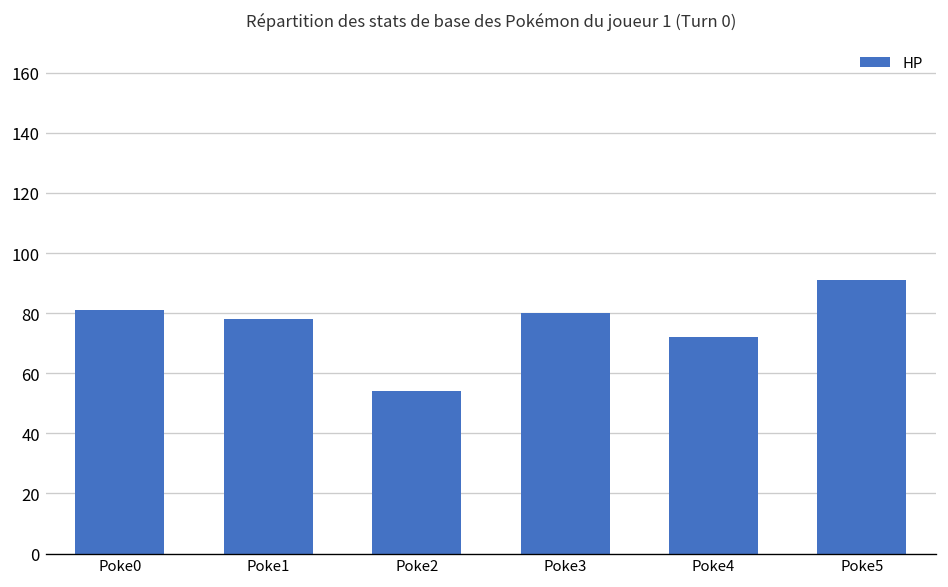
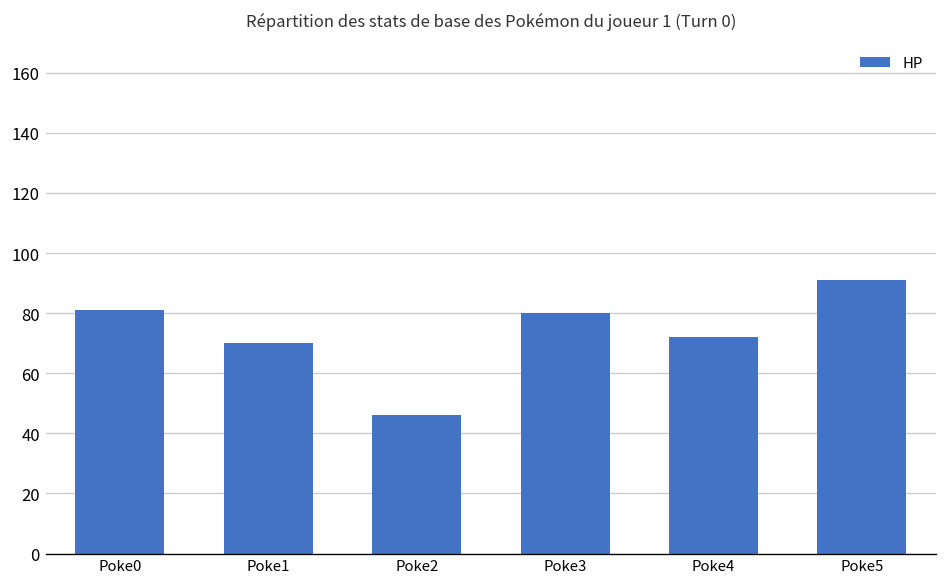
Poke1: 78 -> 70
Poke2: 54 -> 46
